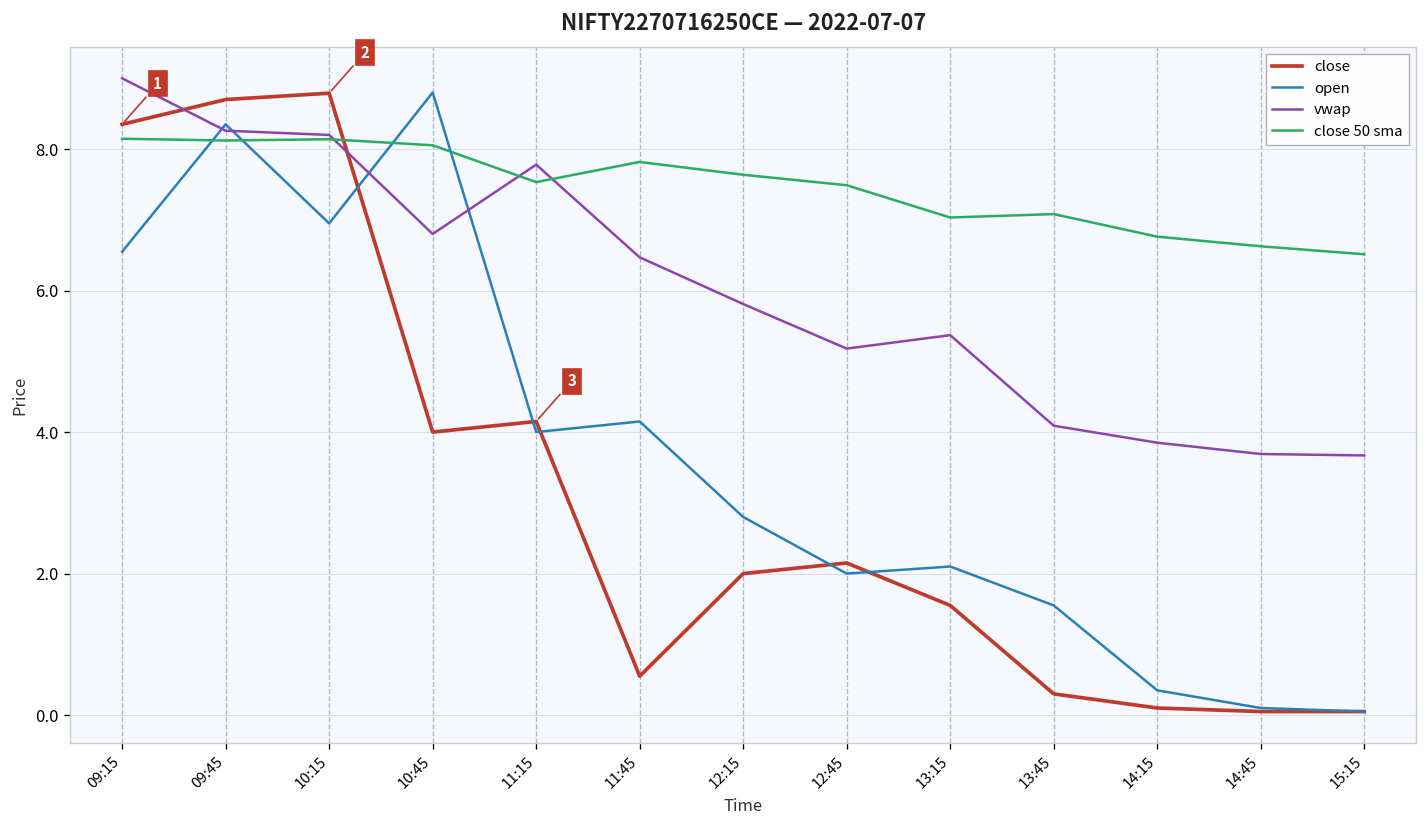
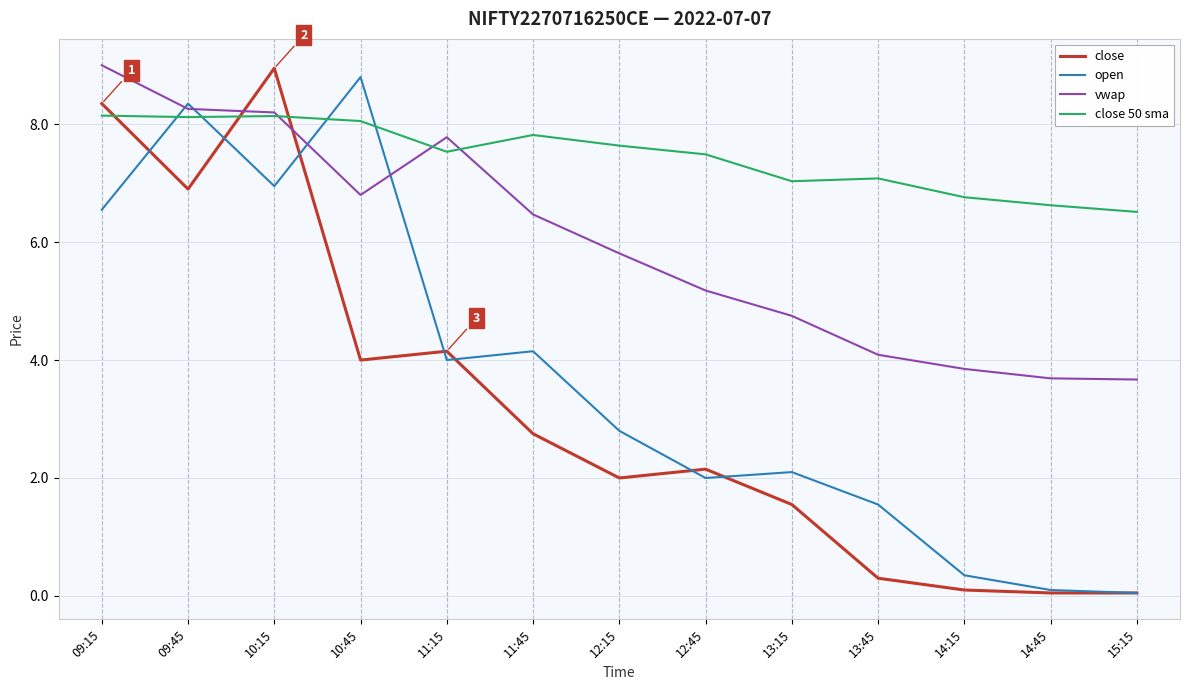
close, 09:45: 8.7 -> 6.9
close, 10:15: 8.8 -> 9.0
close, 11:45: 0.6 -> 2.8
vwap, 13:15: 5.4 -> 4.8
